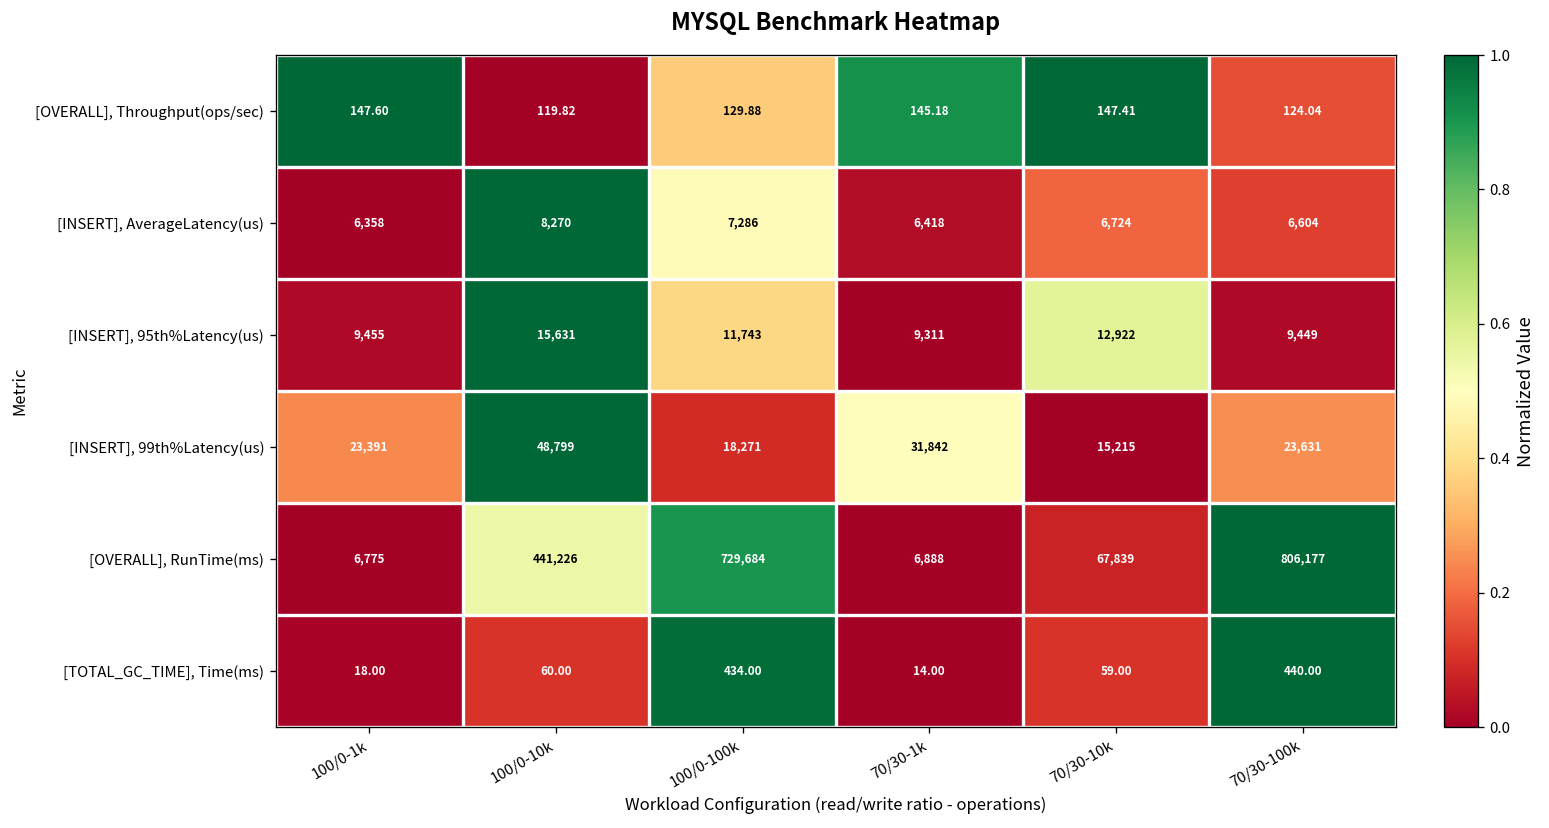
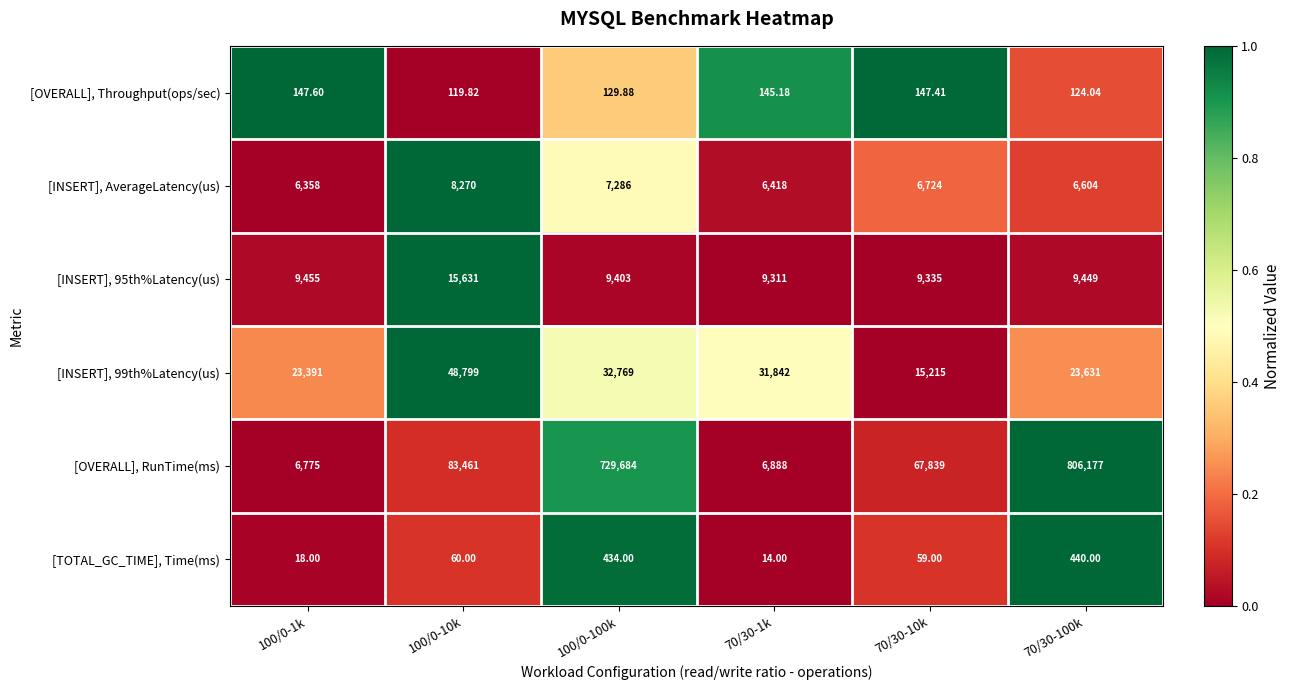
[INSERT], 95th%Latency(us), 100/0-100k: 11,743 -> 9,403
[INSERT], 95th%Latency(us), 70/30-10k: 12,922 -> 9,335
[INSERT], 99th%Latency(us), 100/0-100k: 18,271 -> 32,769
[OVERALL], RunTime(ms), 100/0-10k: 441,226 -> 83,461
